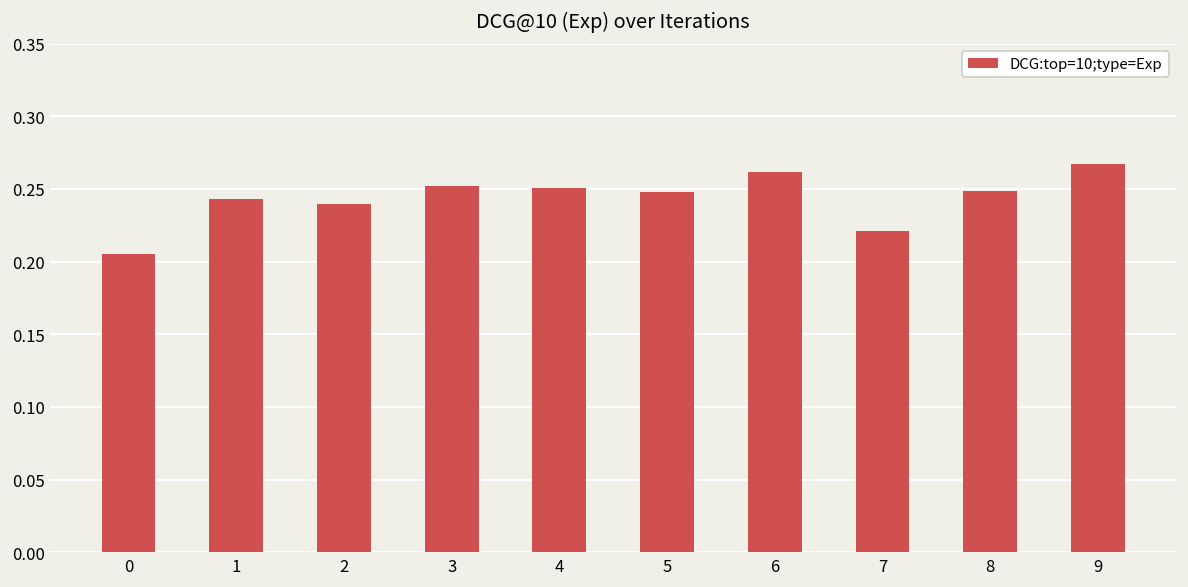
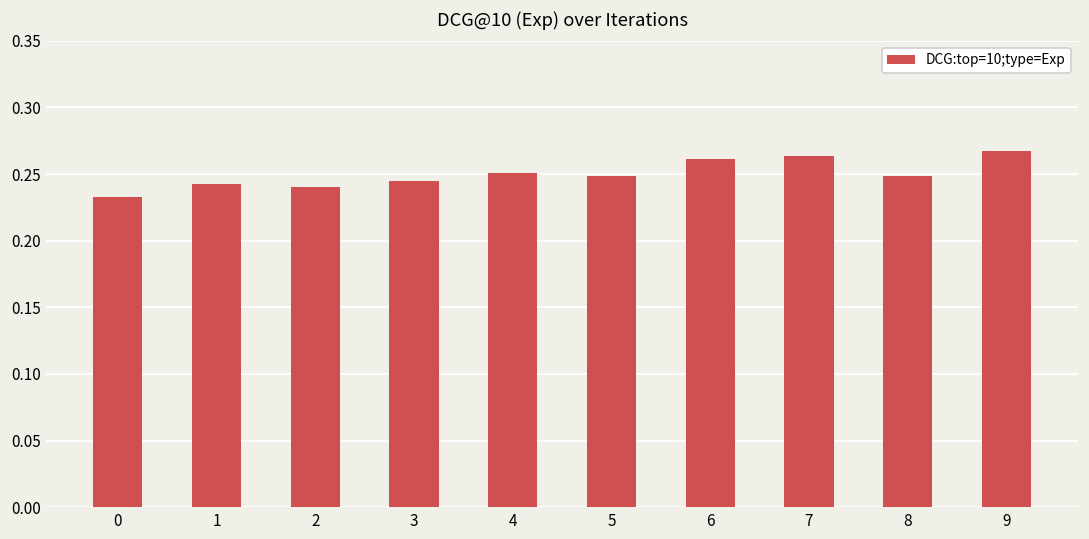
0: 0.205 -> 0.233
3: 0.252 -> 0.245
7: 0.221 -> 0.263
